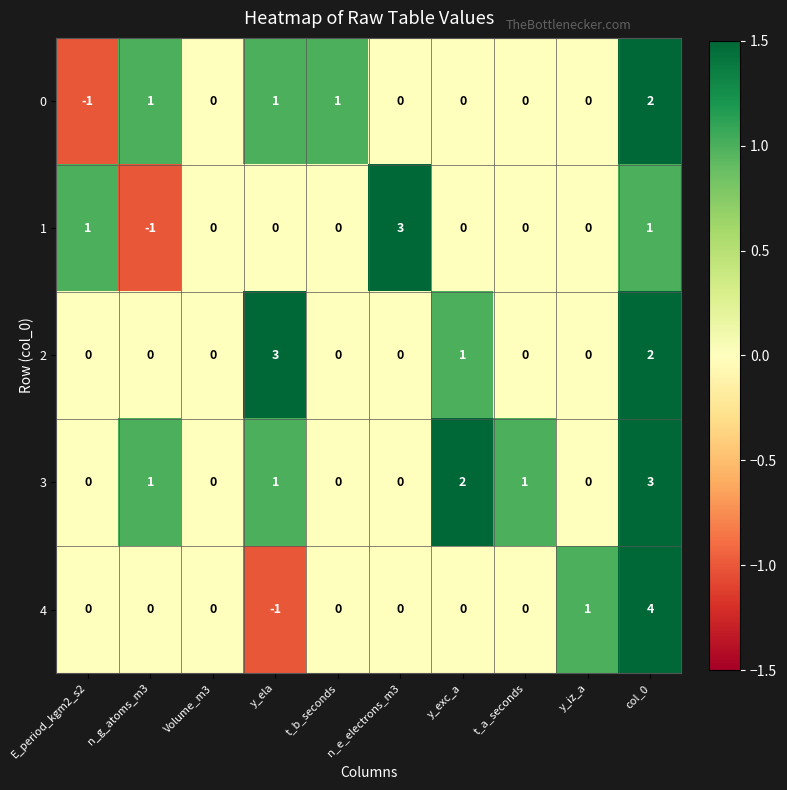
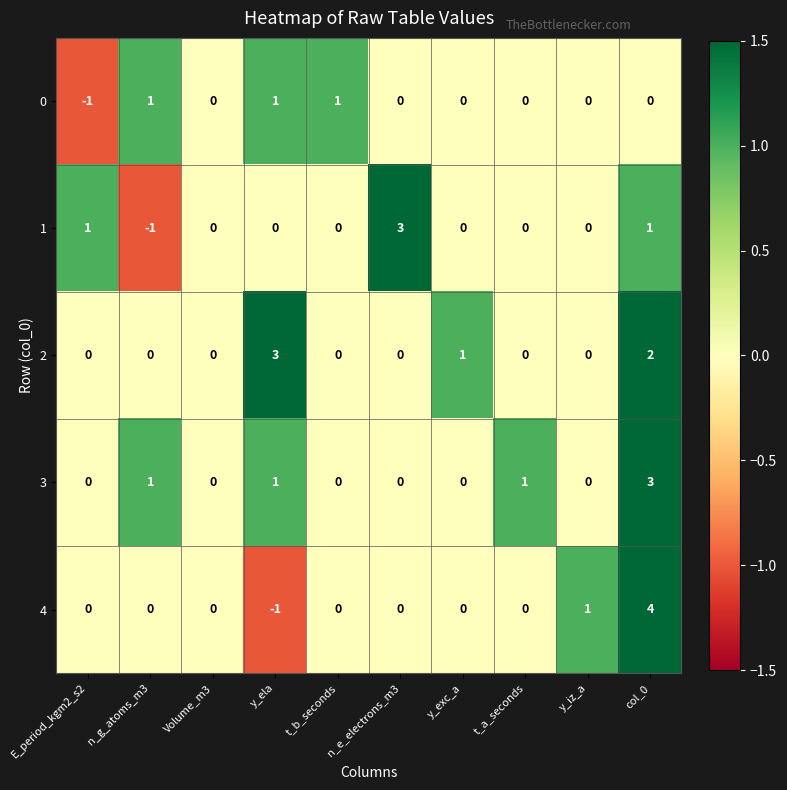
0, col_0: 2 -> 0
3, y_exc_a: 2 -> 0
